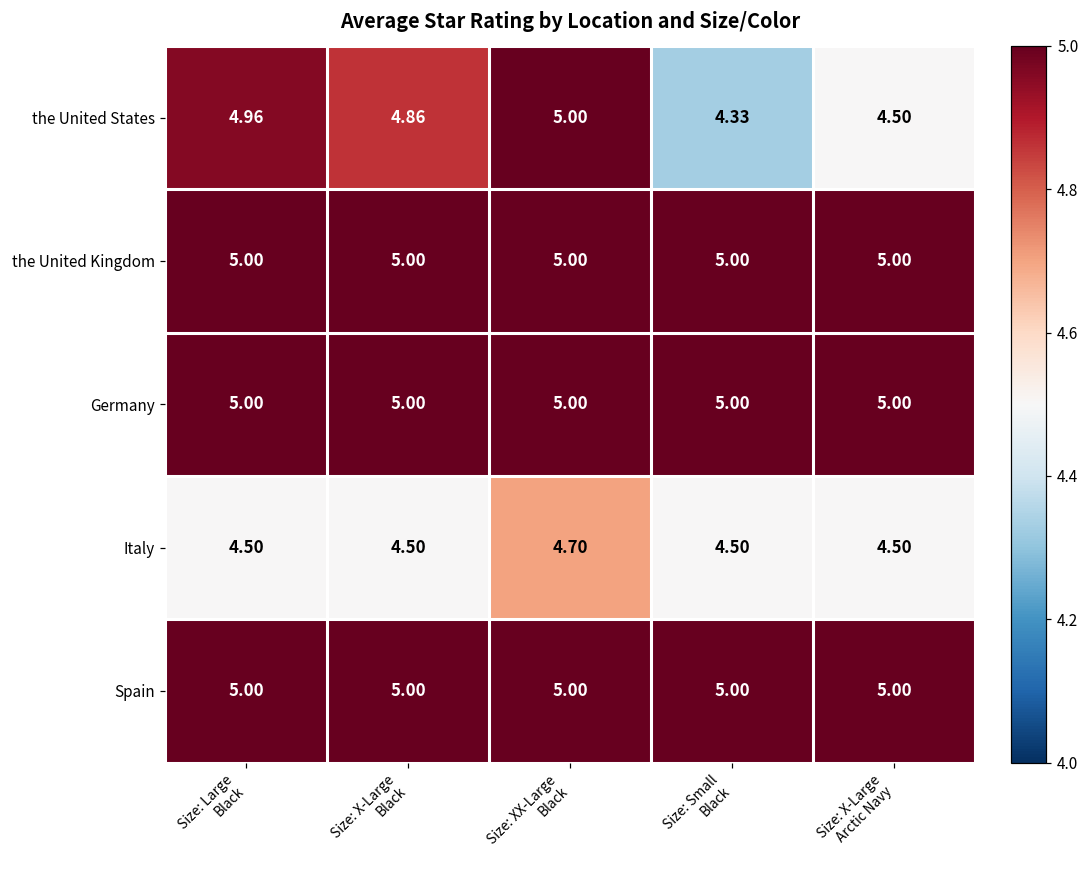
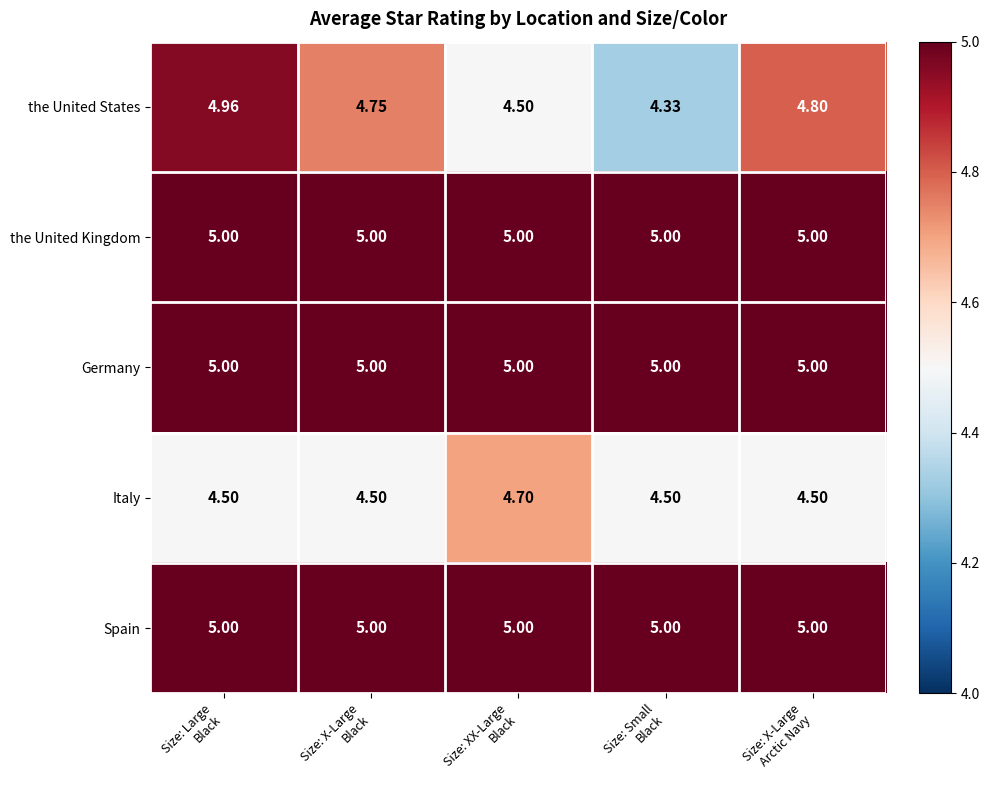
the United States, Size: X-Large Black: 4.86 -> 4.75
the United States, Size: XX-Large Black: 5.00 -> 4.50
the United States, Size: X-Large Arctic Navy: 4.50 -> 4.80
